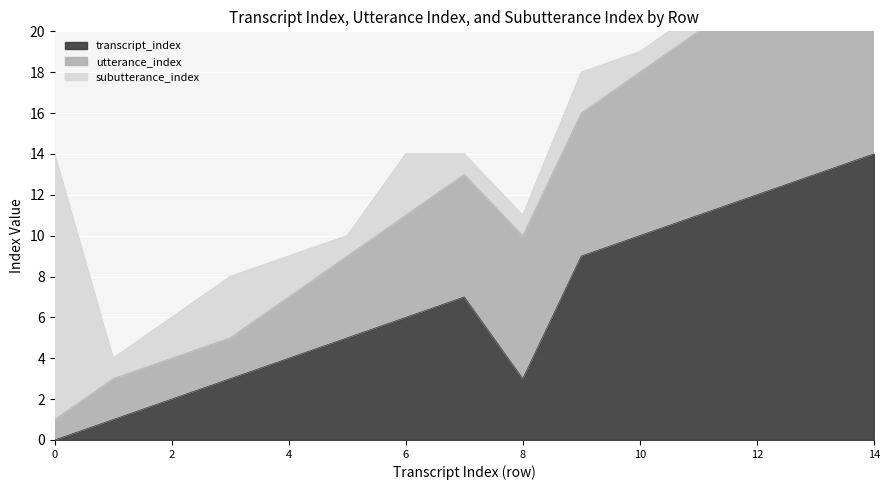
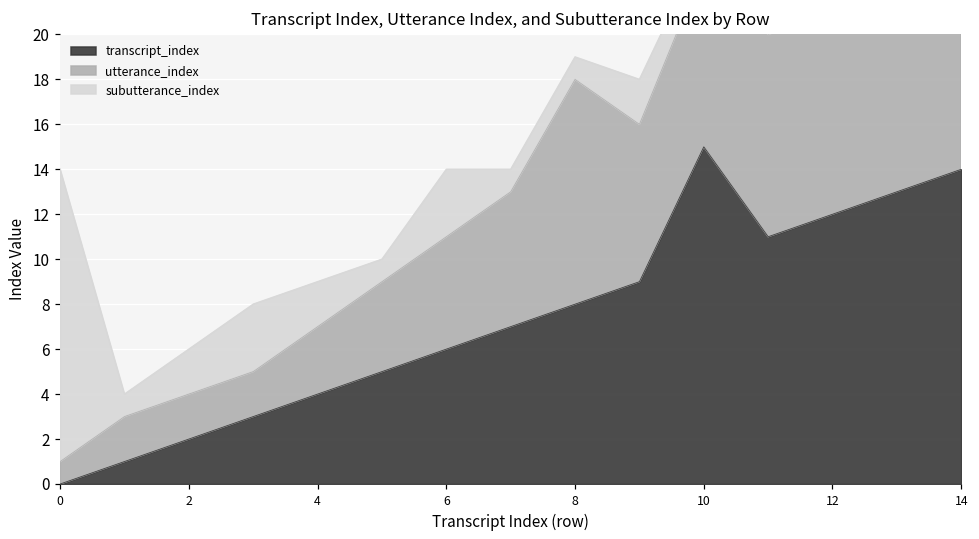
transcript_index, 8: 3 -> 8
utterance_index, 8: 7 -> 10
transcript_index, 10: 10 -> 15
